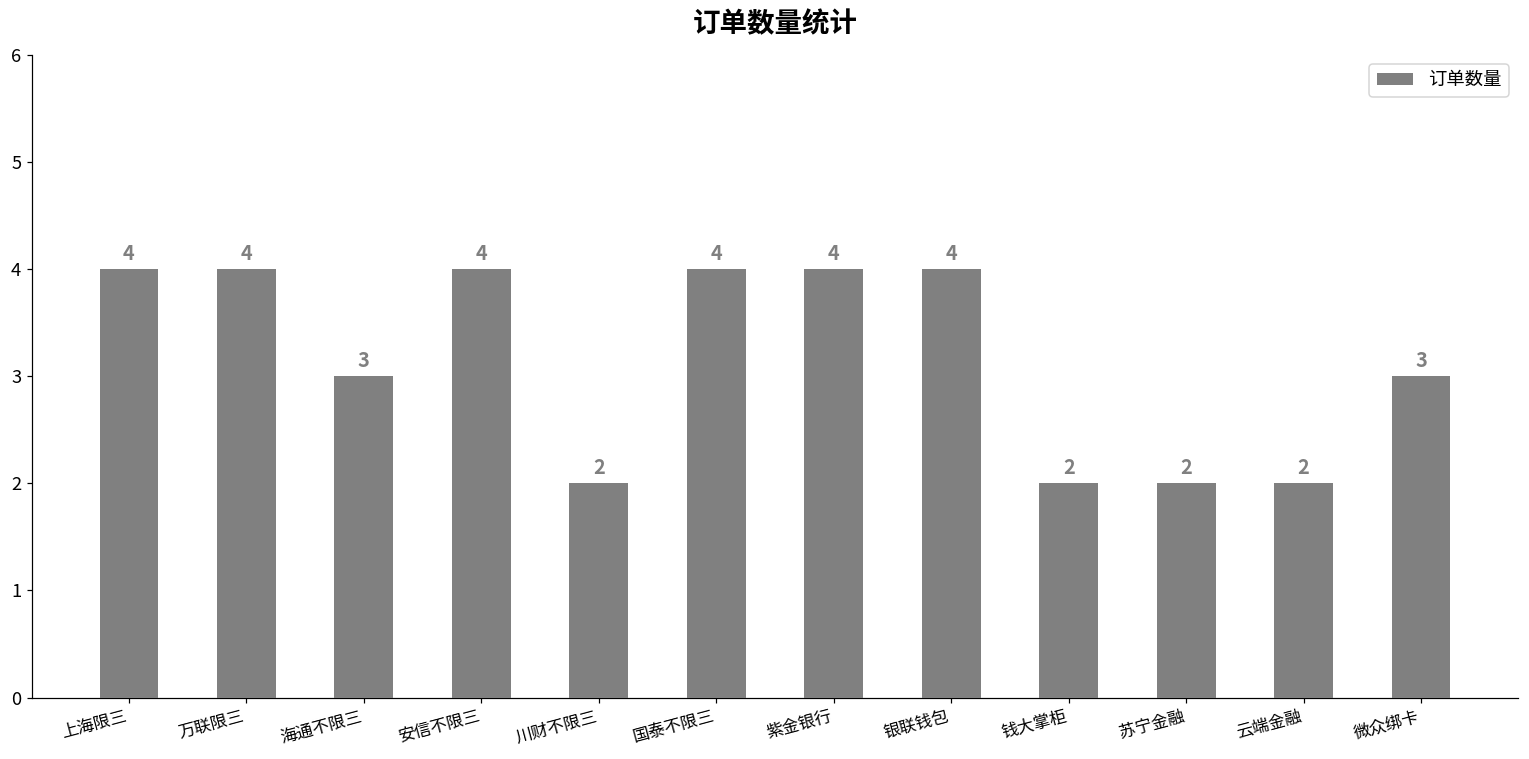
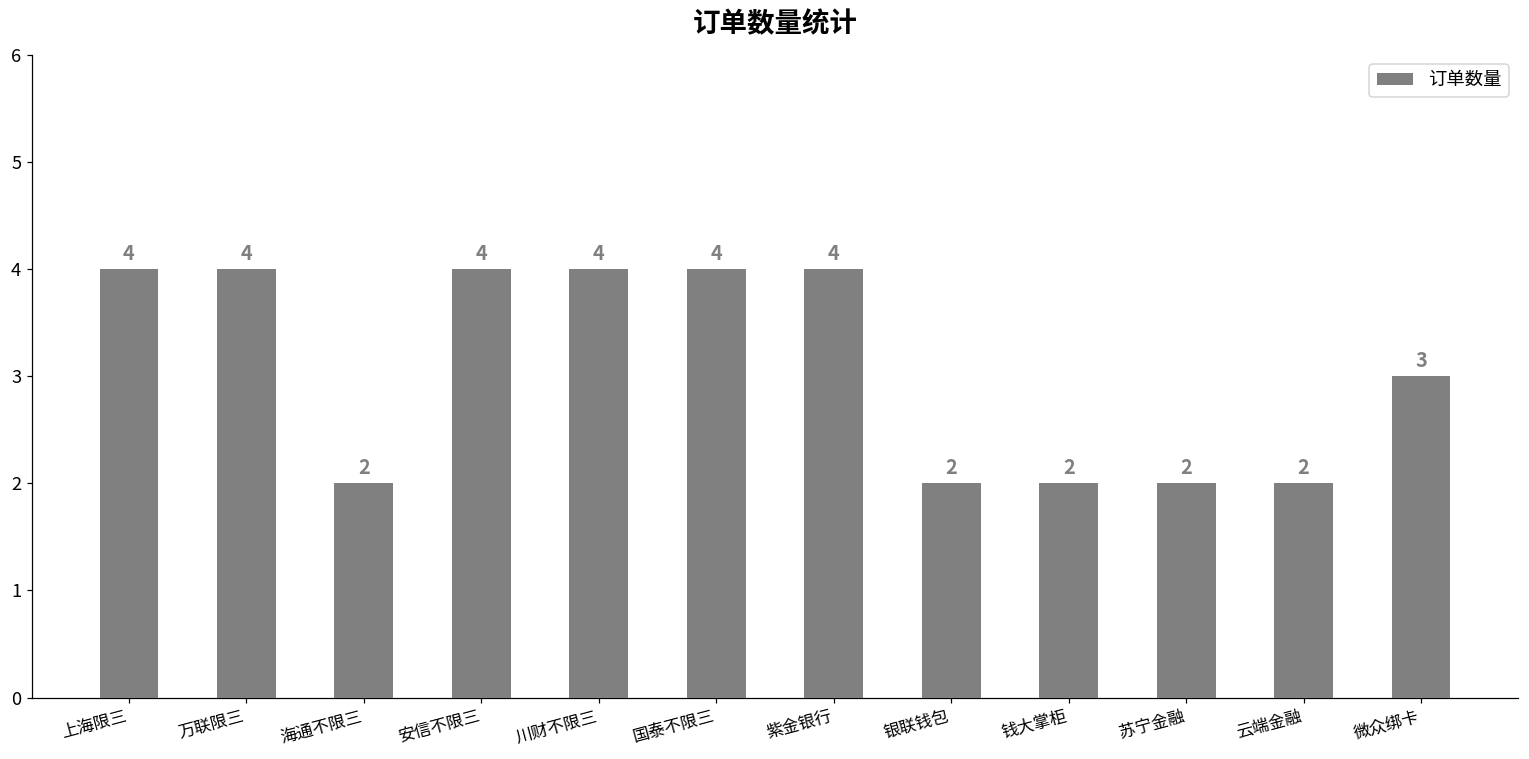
海通不限三: 3 -> 2
川财不限三: 2 -> 4
银联钱包: 4 -> 2
